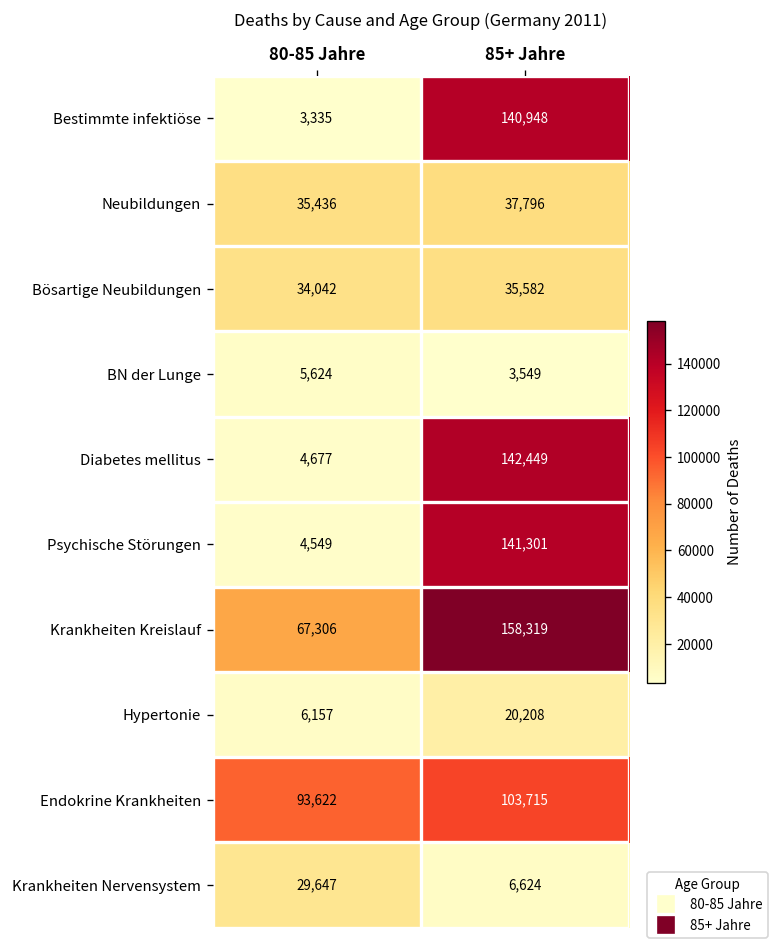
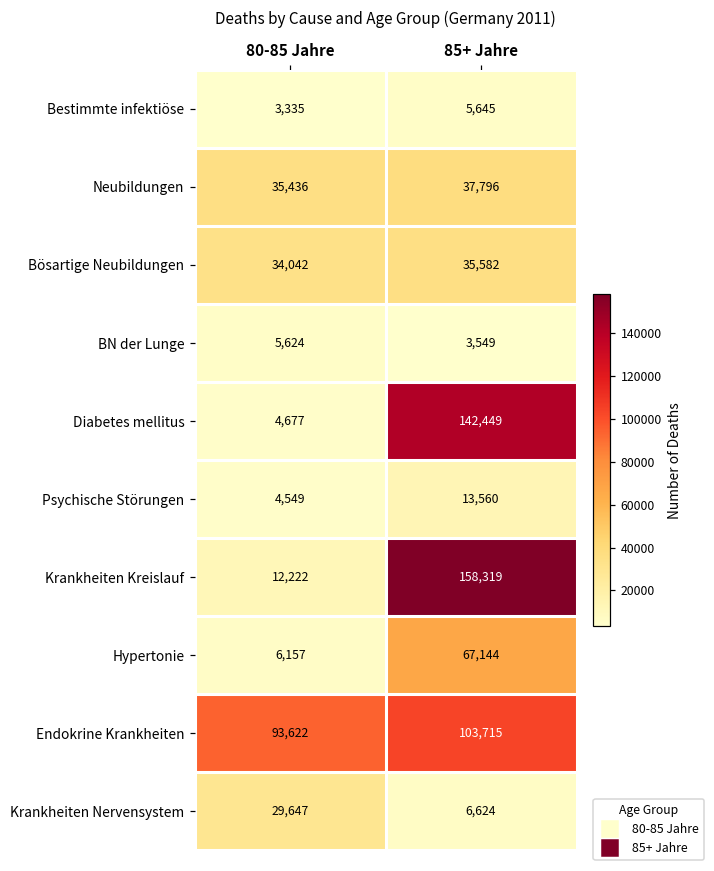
Bestimmte infektiöse, 85+ Jahre: 140,948 -> 5,645
Psychische Störungen, 85+ Jahre: 141,301 -> 13,560
Krankheiten Kreislauf, 80-85 Jahre: 67,306 -> 12,222
Hypertonie, 85+ Jahre: 20,208 -> 67,144
